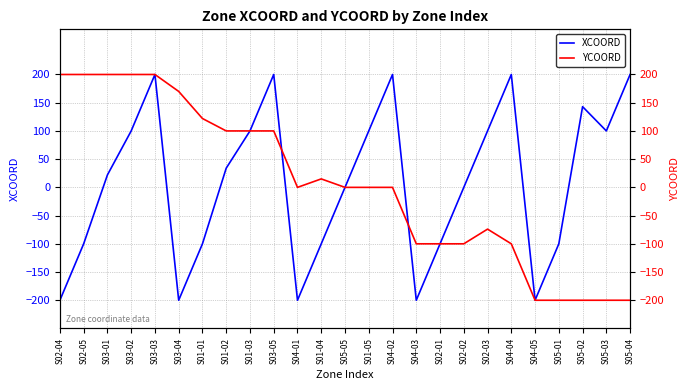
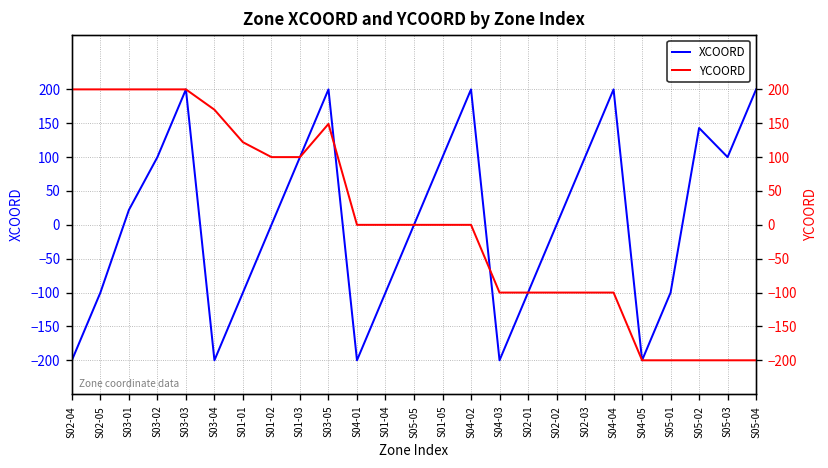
XCOORD, S01-02: 30 -> 0
YCOORD, S03-05: 100 -> 150
YCOORD, S01-04: 20 -> 0
YCOORD, S02-03: -70 -> -100
